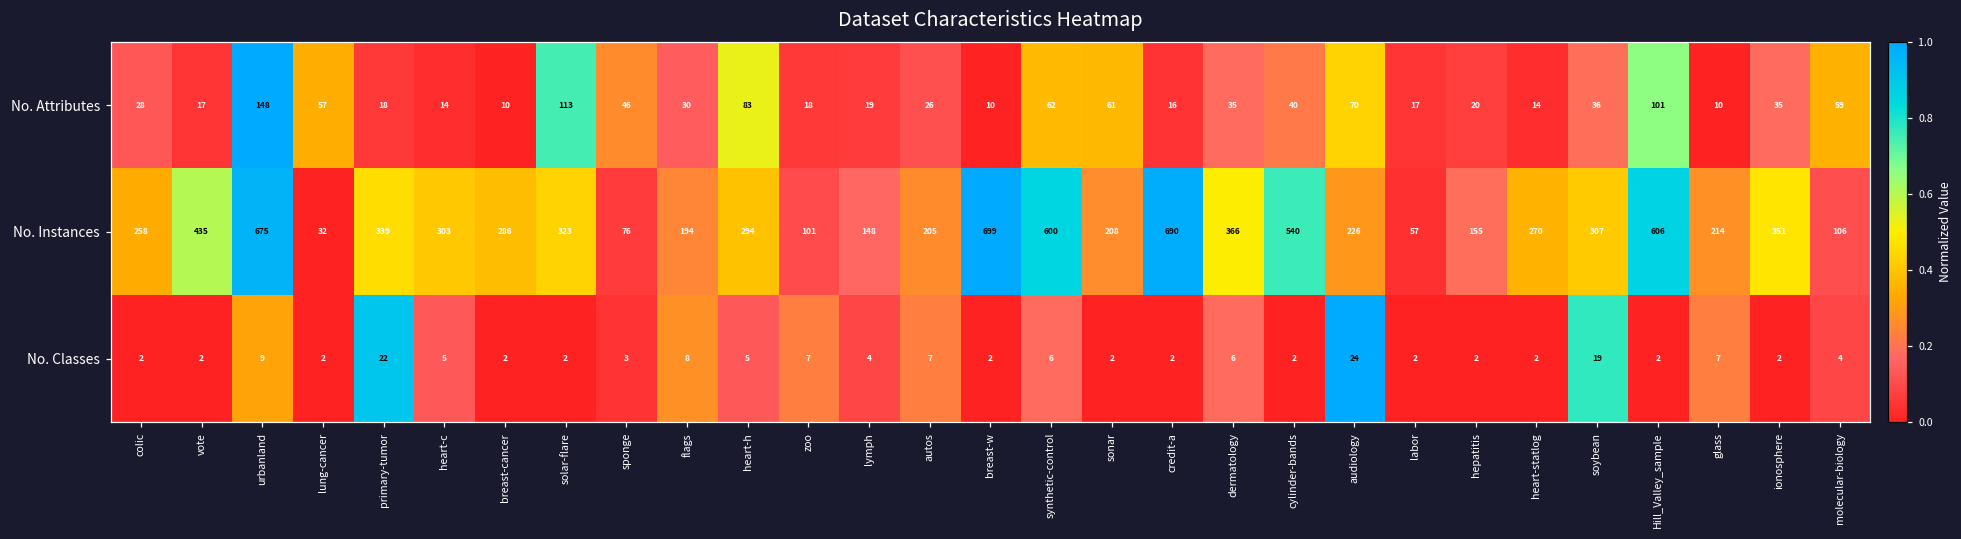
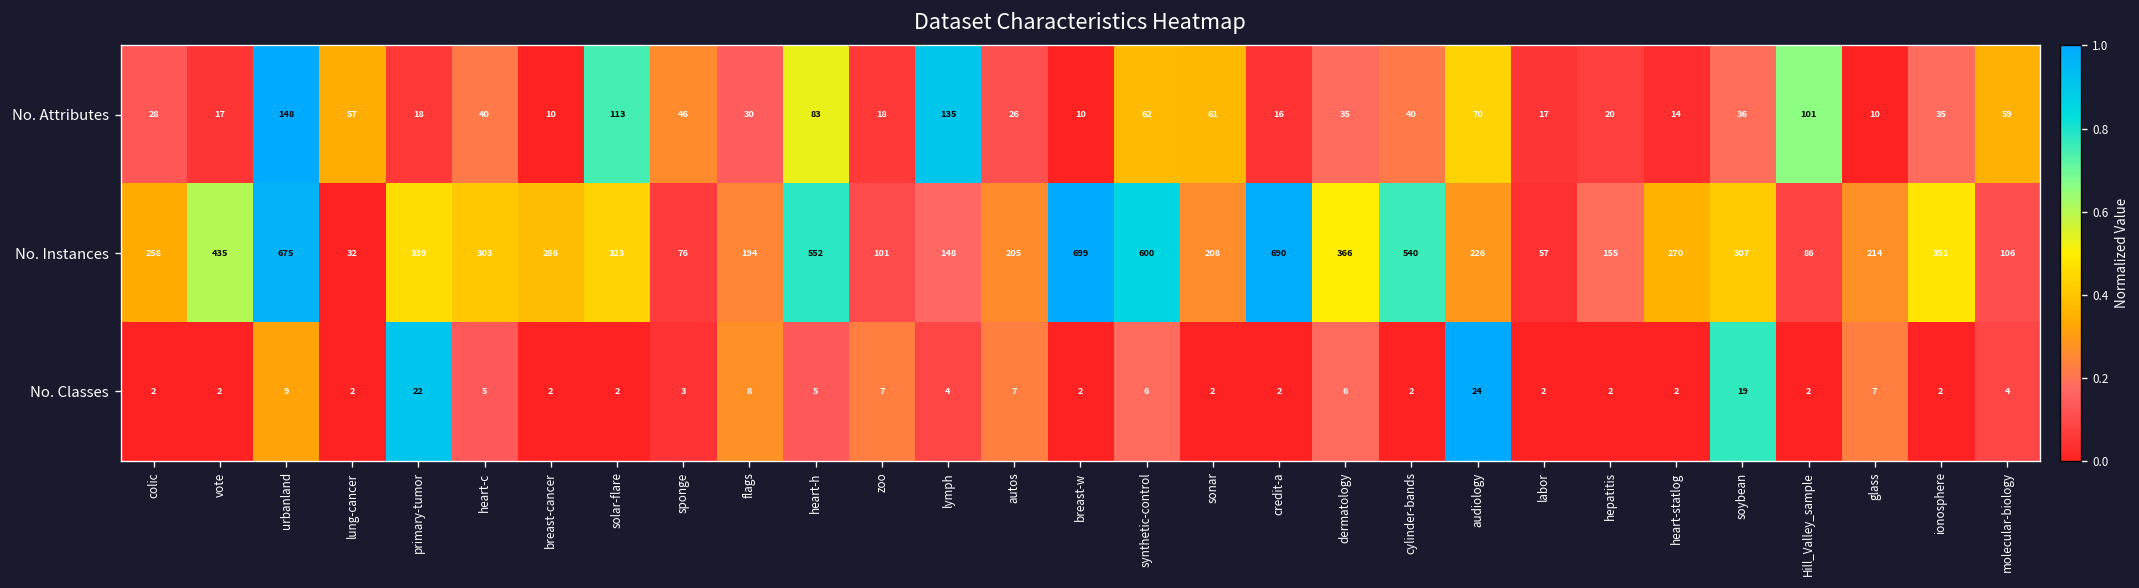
No. Attributes, heart-c: 14 -> 40
No. Attributes, lymph: 19 -> 135
No. Instances, heart-h: 294 -> 552
No. Instances, Hill_Valley_sample: 606 -> 86
